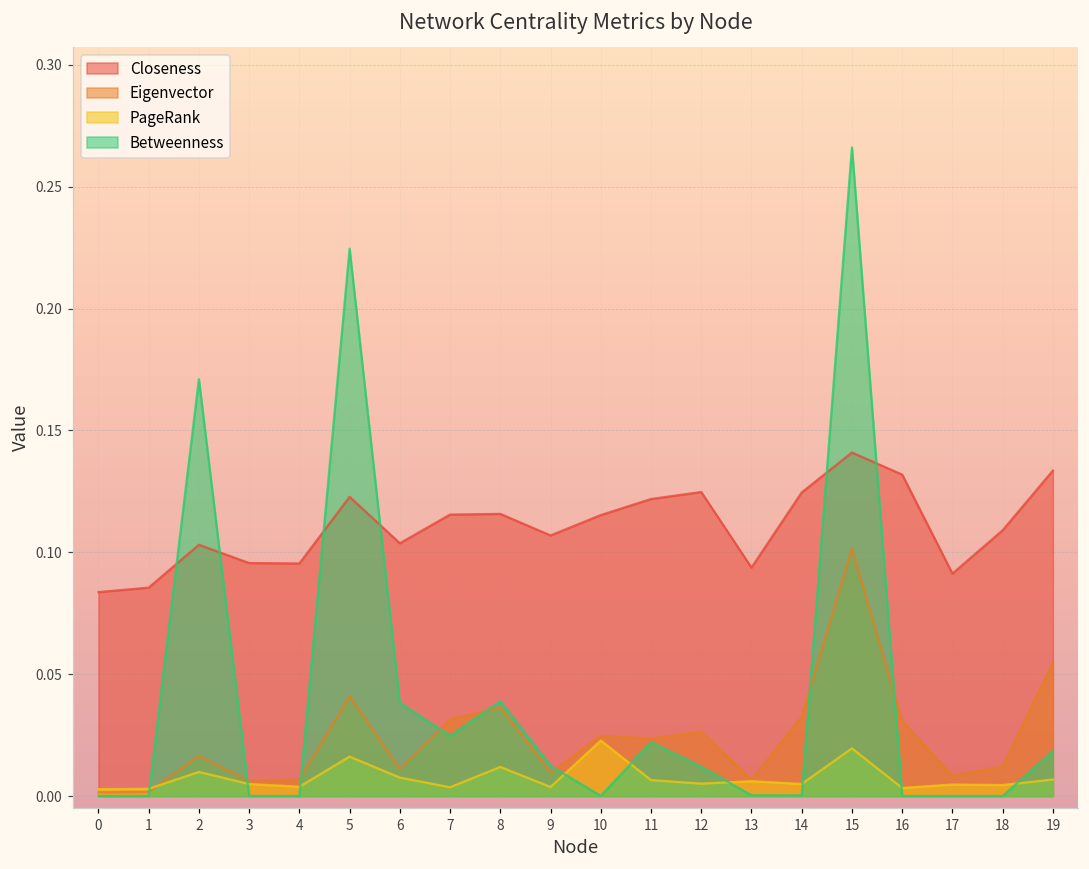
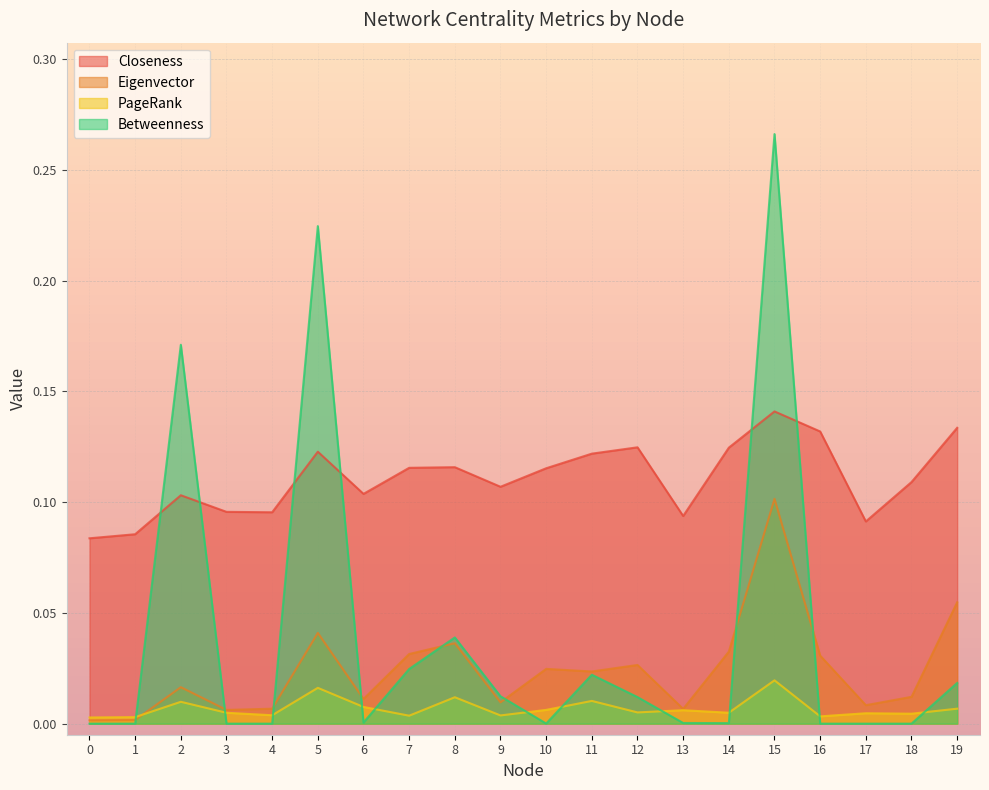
Betweenness, 6: 0.038 -> 0.000
PageRank, 10: 0.023 -> 0.006
PageRank, 11: 0.007 -> 0.010
